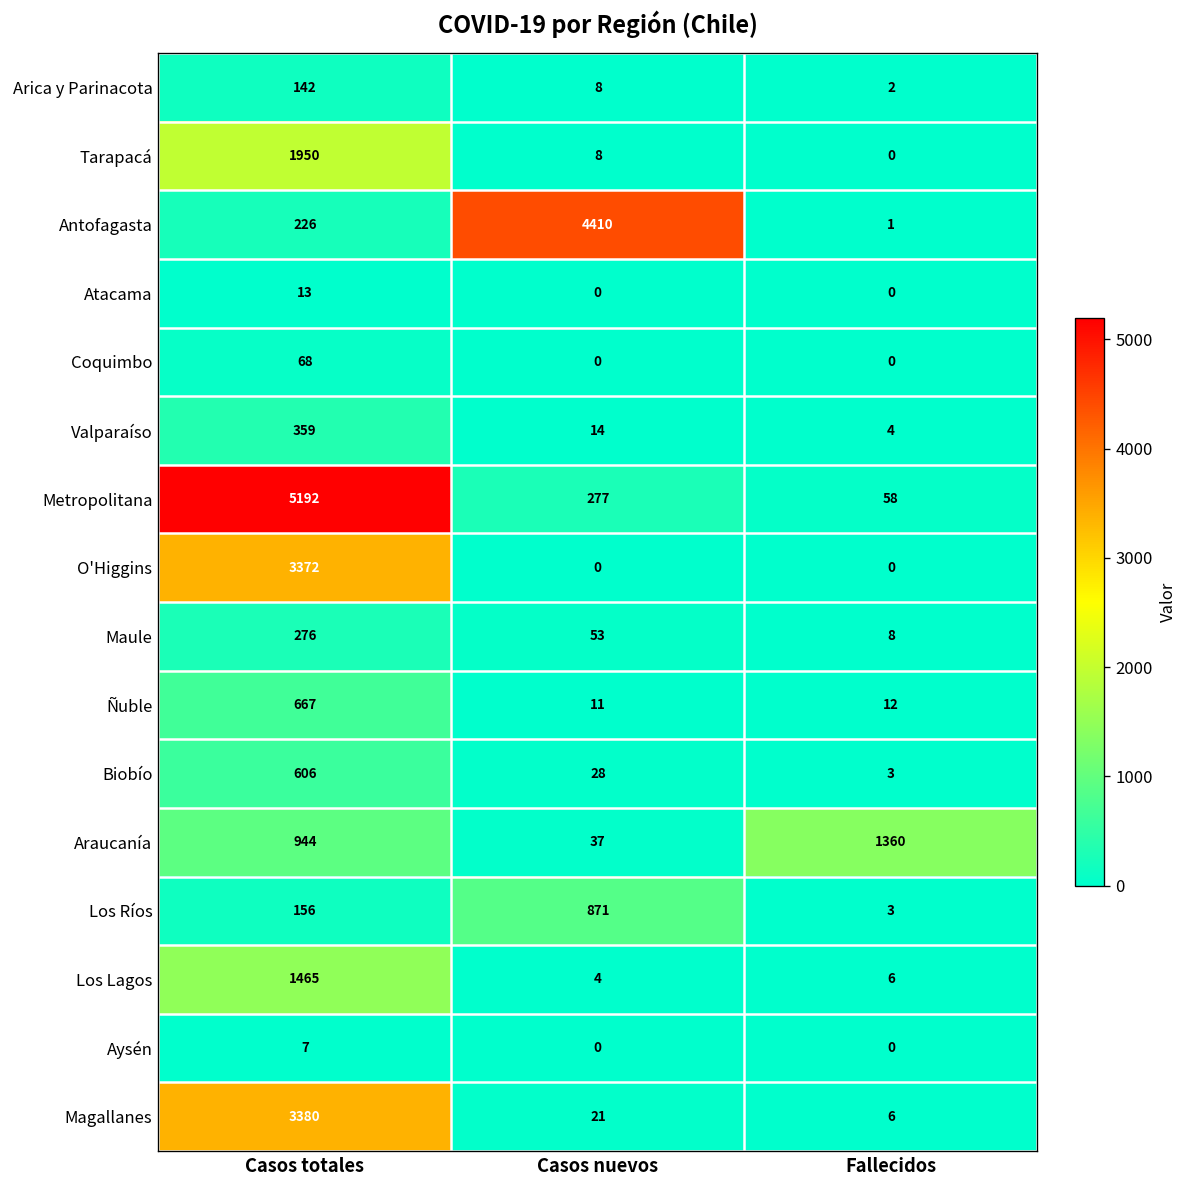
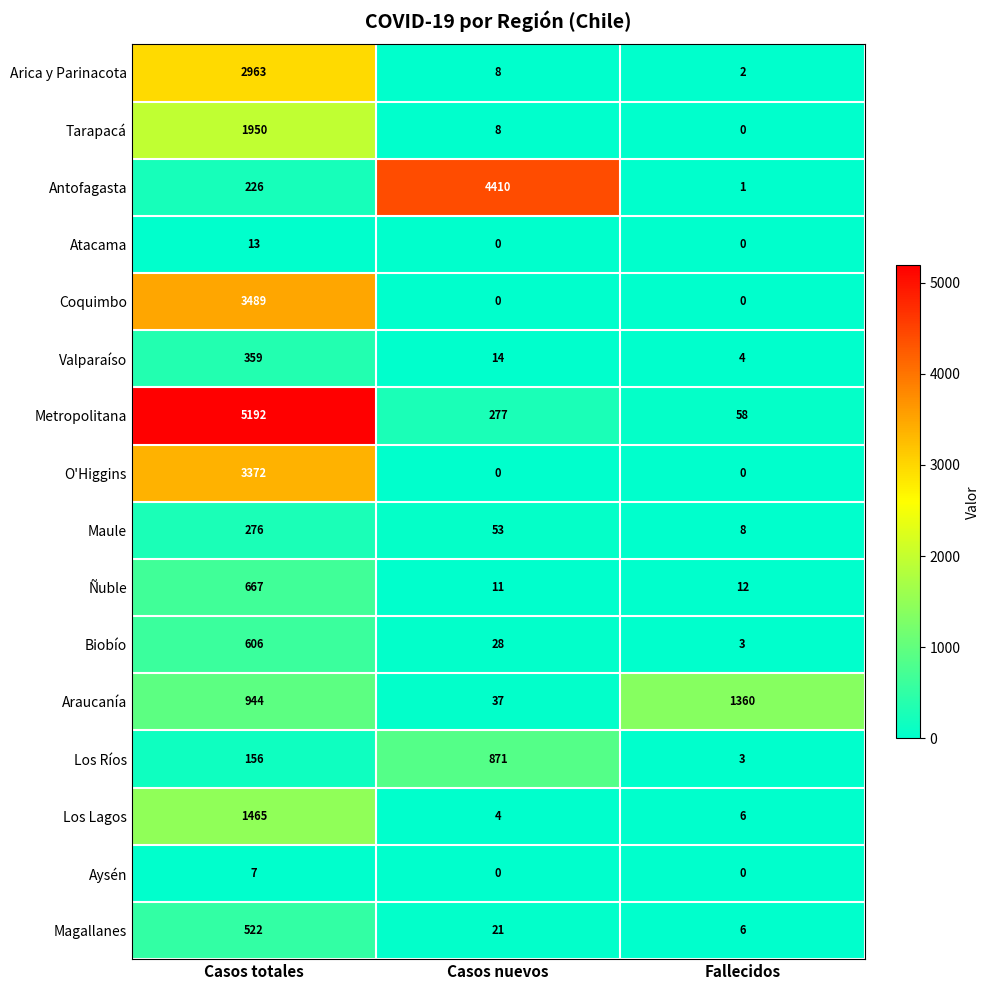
Arica y Parinacota, Casos totales: 142 -> 2963
Coquimbo, Casos totales: 68 -> 3489
Magallanes, Casos totales: 3380 -> 522
